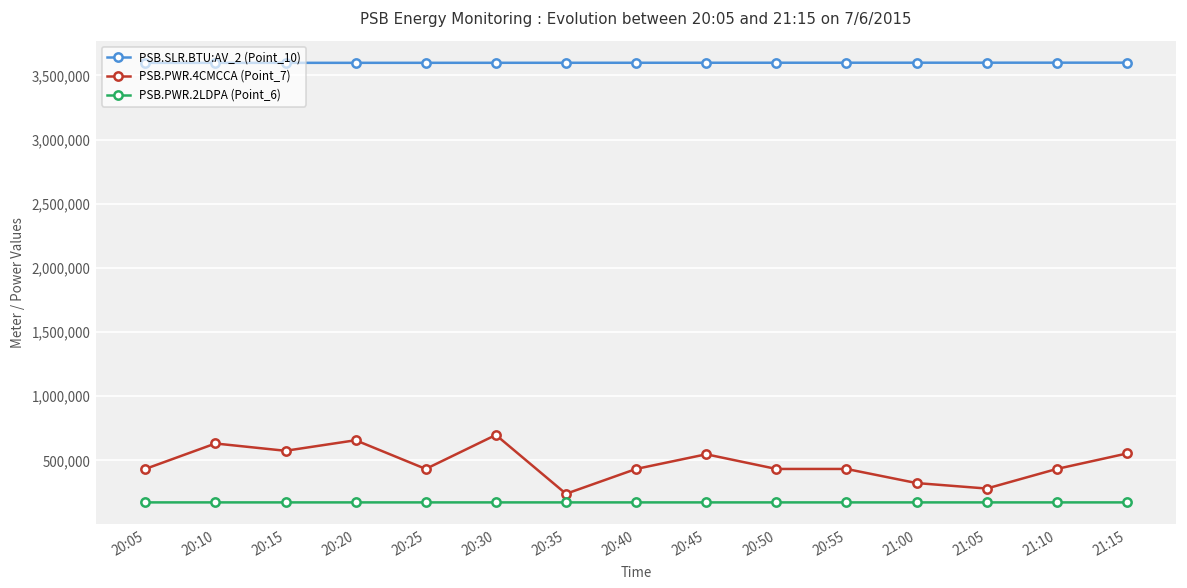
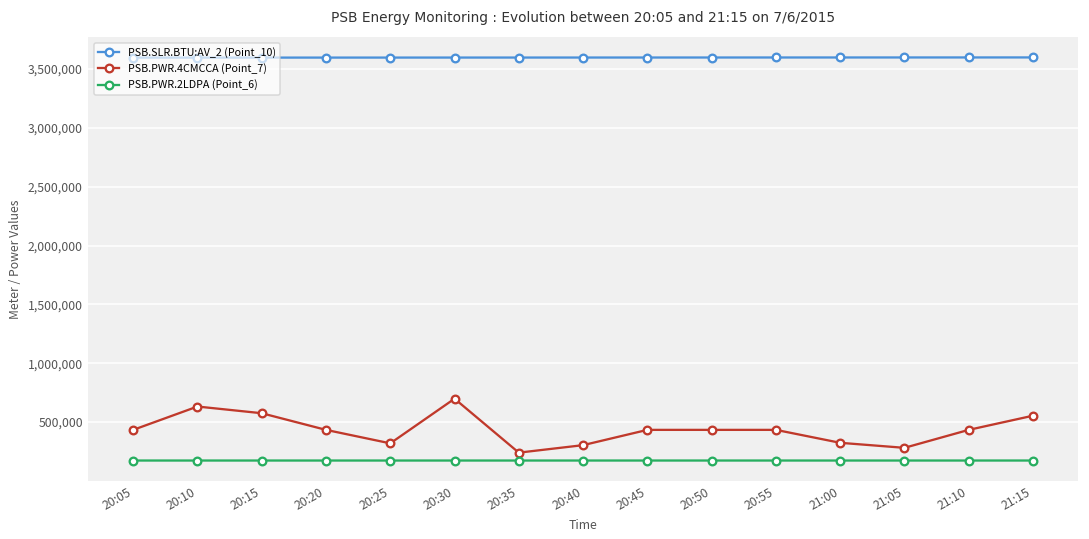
PSB.PWR.4CMCCA (Point_7), 20:20: 660,000 -> 430,000
PSB.PWR.4CMCCA (Point_7), 20:25: 430,000 -> 320,000
PSB.PWR.4CMCCA (Point_7), 20:40: 430,000 -> 300,000
PSB.PWR.4CMCCA (Point_7), 20:45: 550,000 -> 430,000
